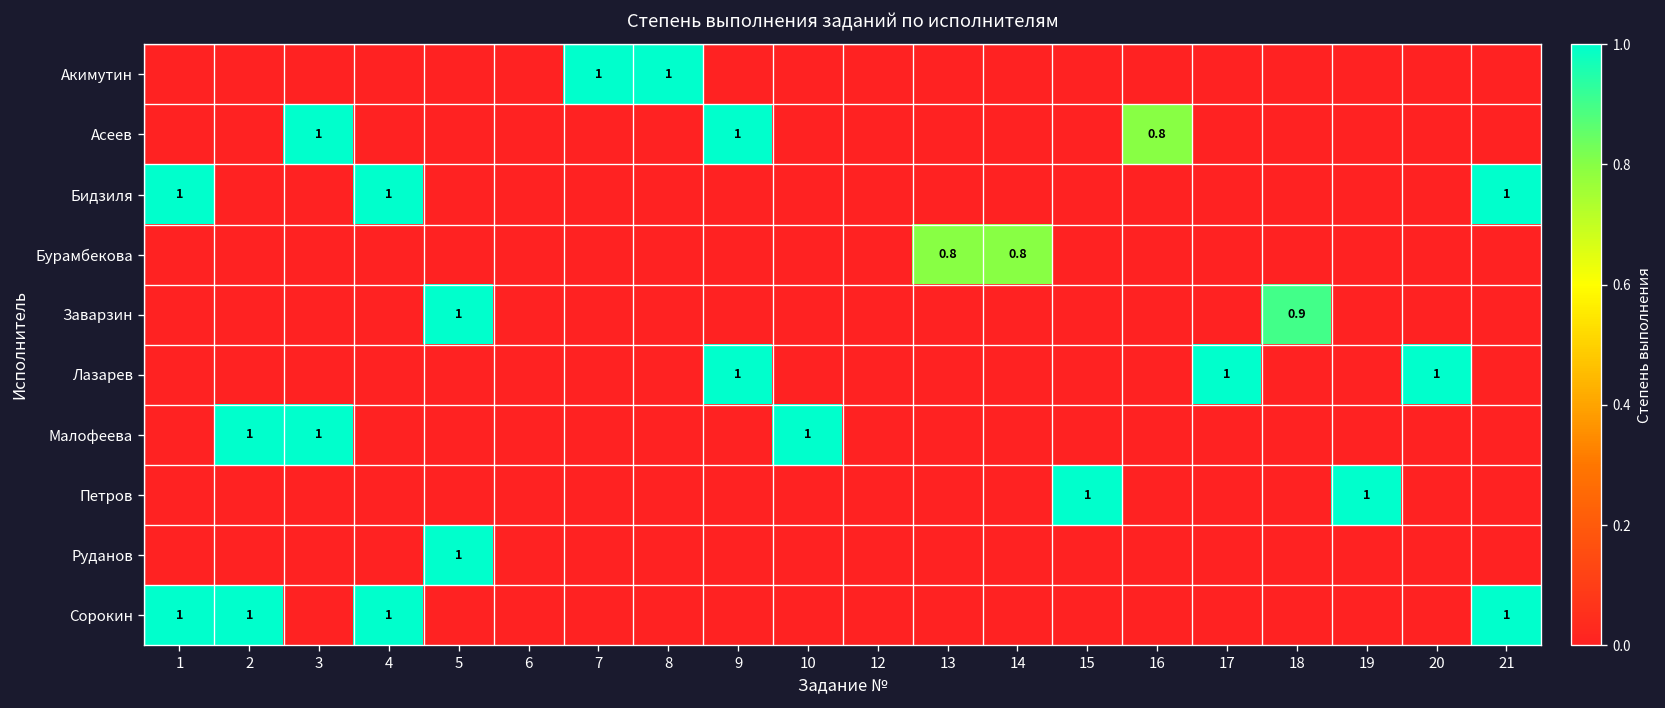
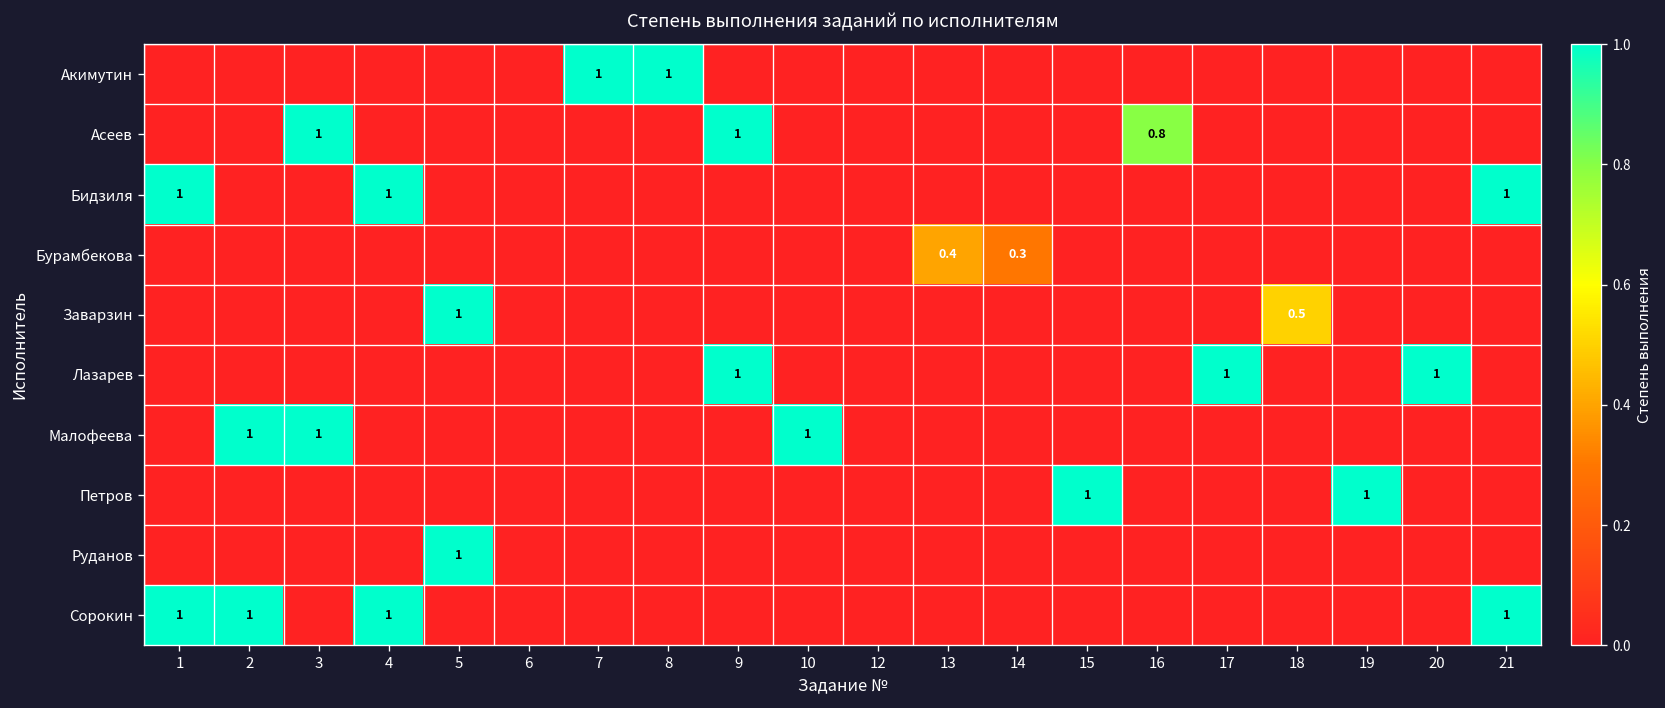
Бурамбекова, 13: 0.8 -> 0.4
Бурамбекова, 14: 0.8 -> 0.3
Заварзин, 18: 0.9 -> 0.5
